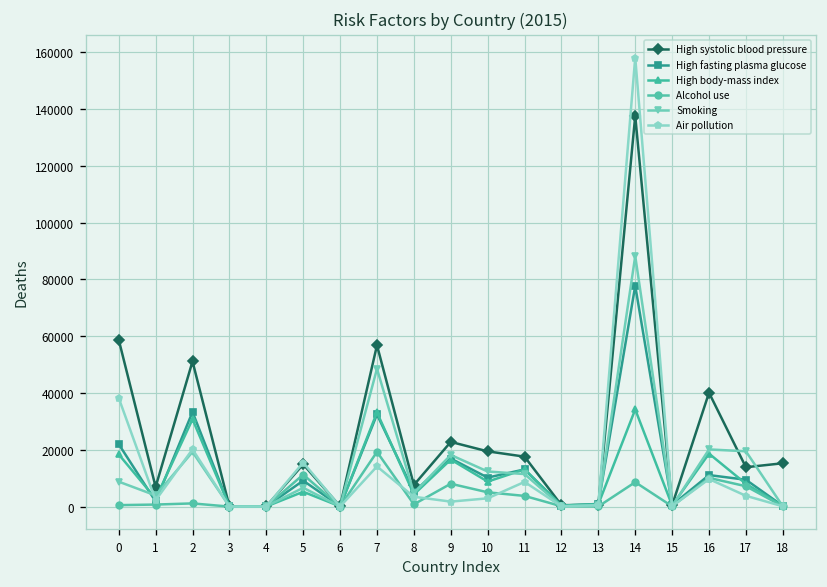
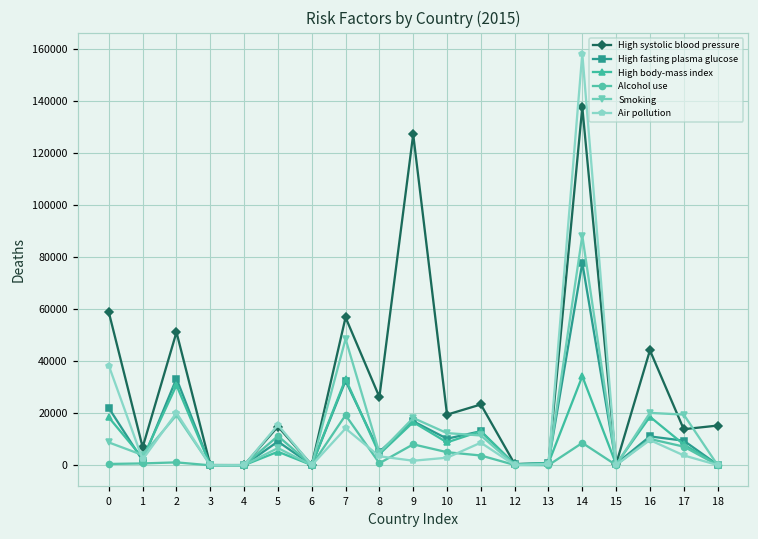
High systolic blood pressure, 8: 8000 -> 26000
High systolic blood pressure, 9: 23000 -> 127000
High systolic blood pressure, 11: 18000 -> 23000
High systolic blood pressure, 16: 40000 -> 44000
